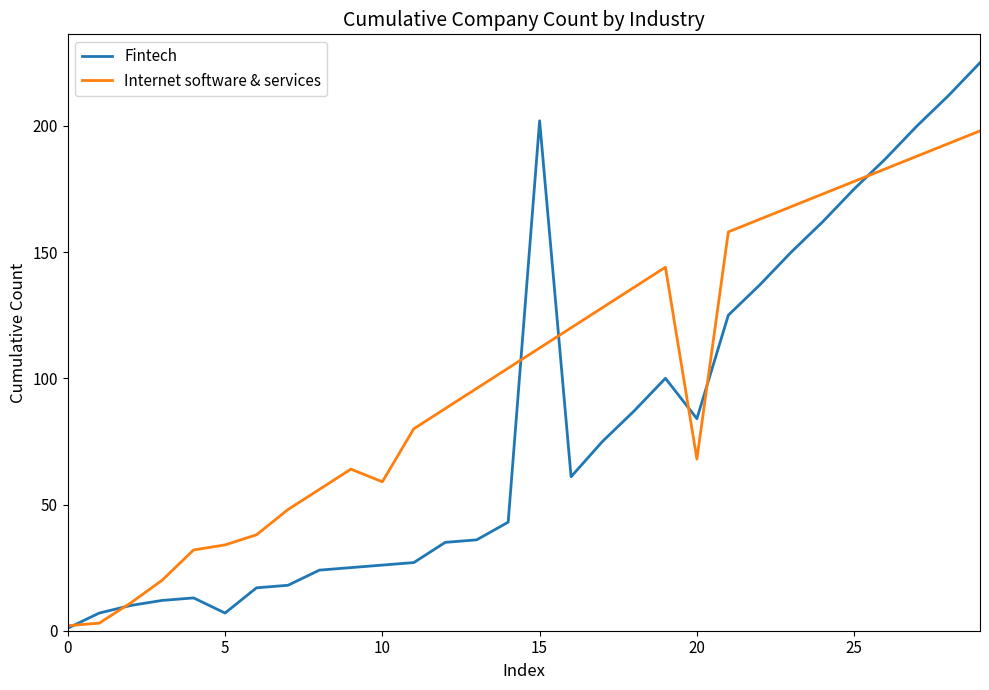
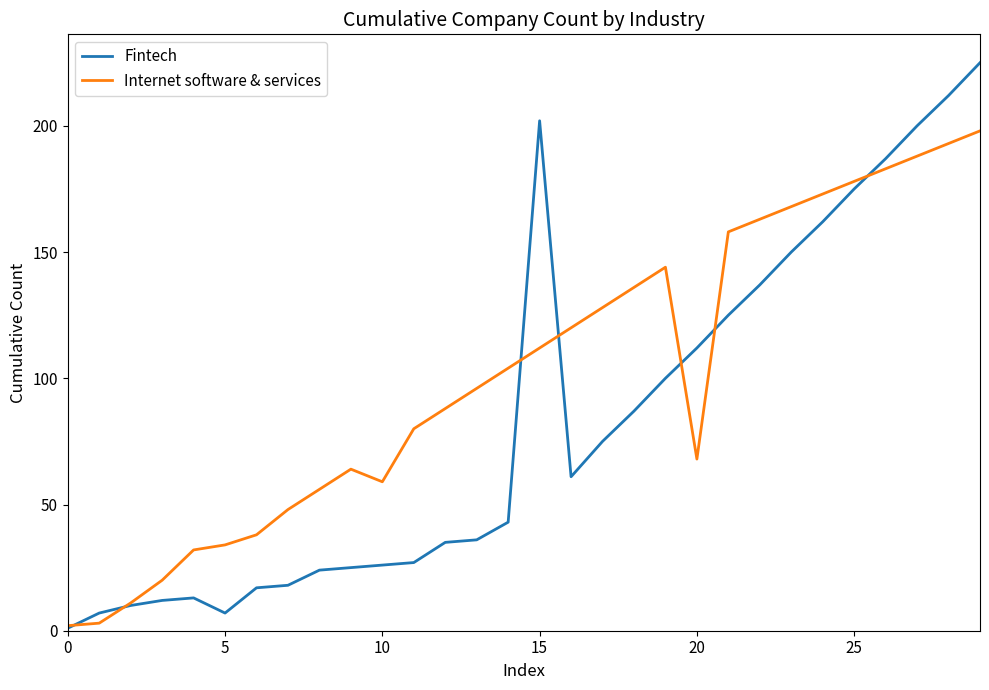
Fintech, 20: 84 -> 112
